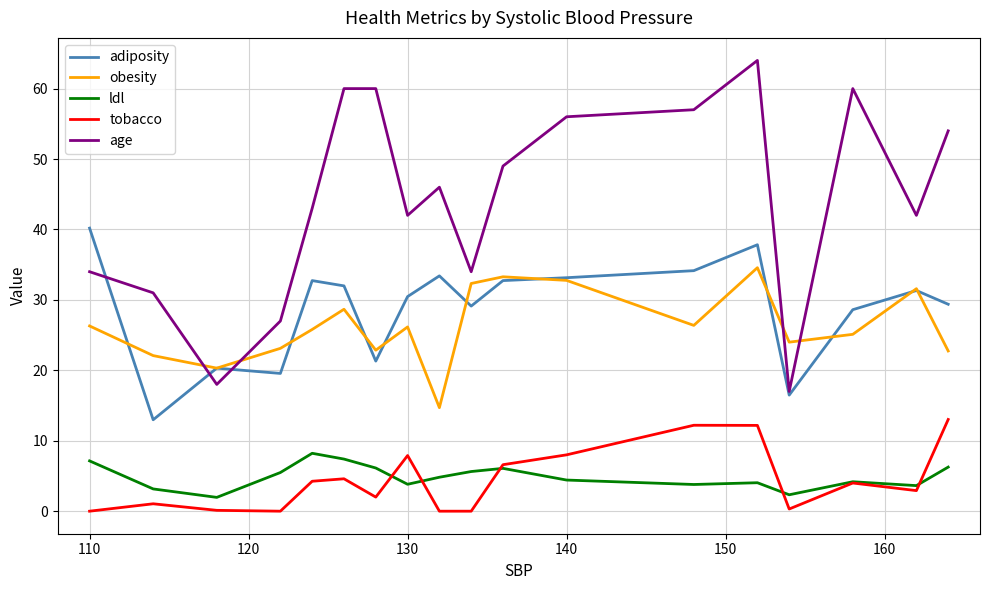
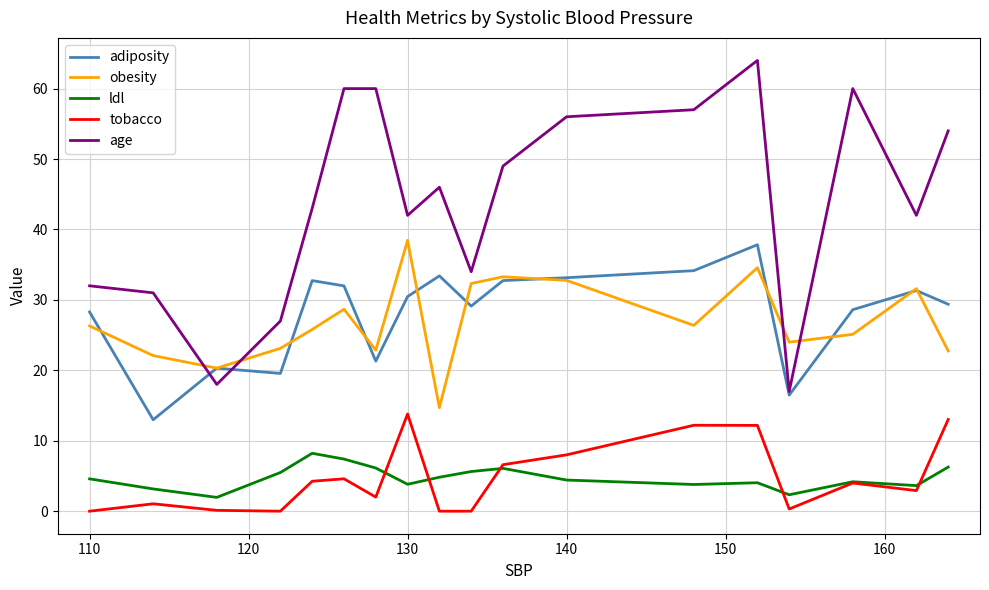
adiposity, 110: 40 -> 28
ldl, 110: 7 -> 5
age, 110: 34 -> 32
obesity, 130: 26 -> 38
tobacco, 130: 8 -> 14
